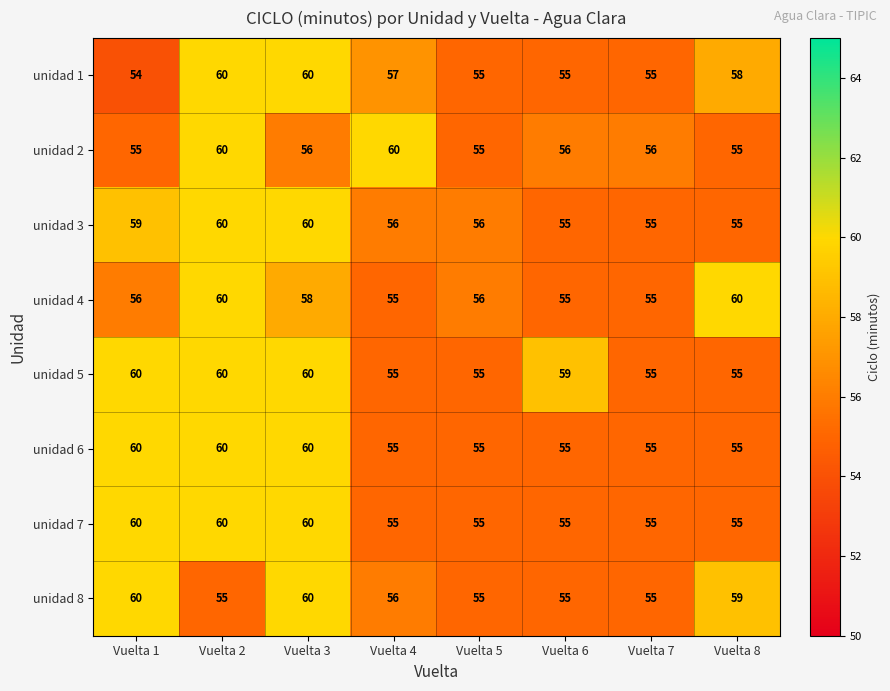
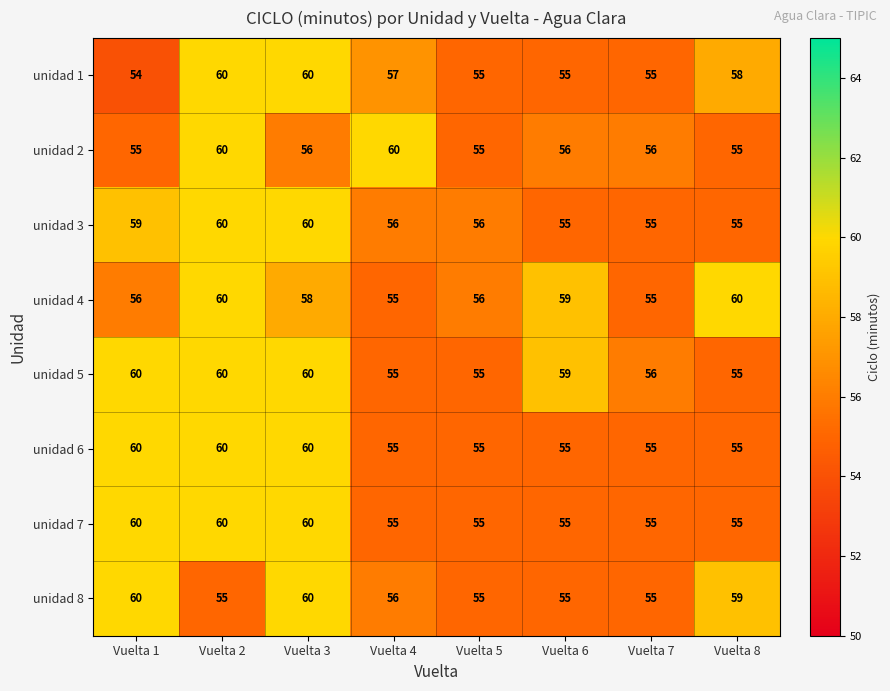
unidad 4, Vuelta 6: 55 -> 59
unidad 5, Vuelta 7: 55 -> 56
